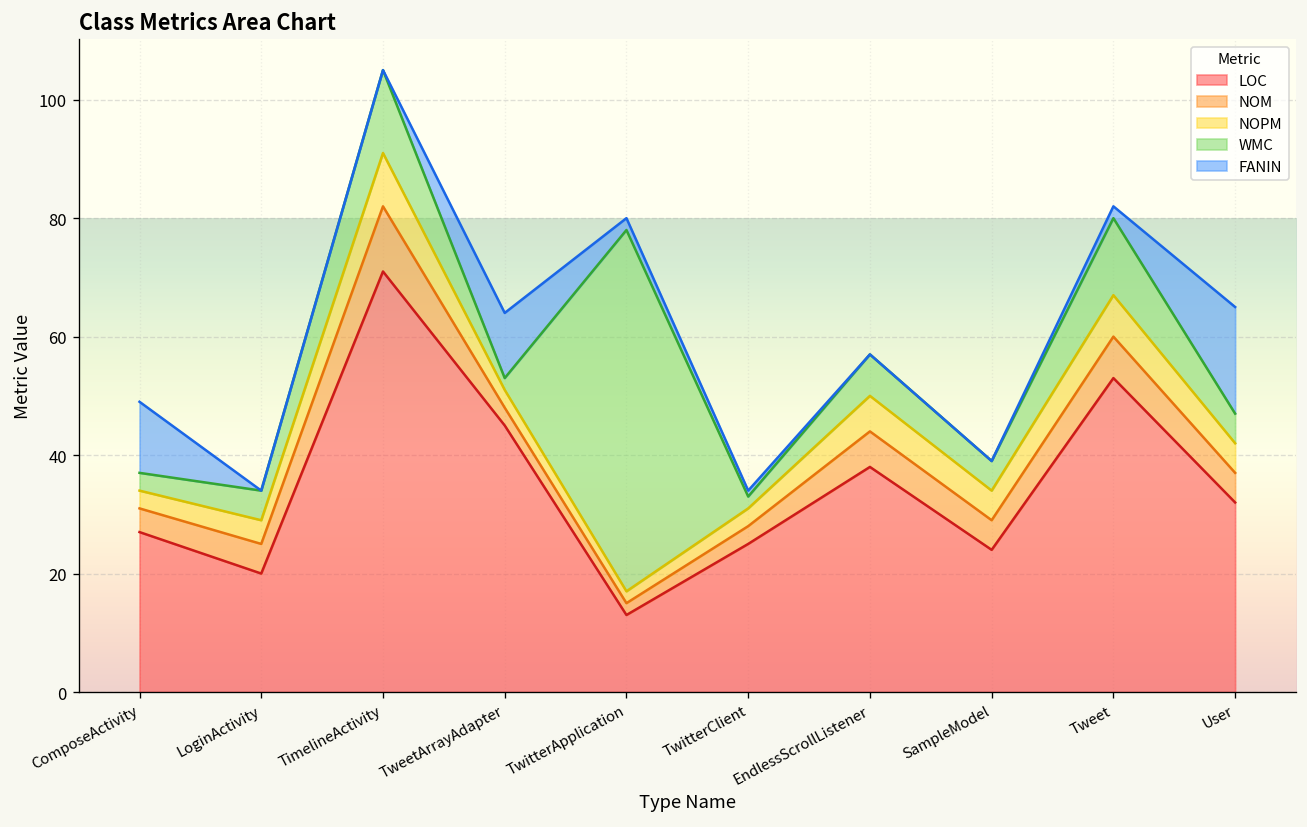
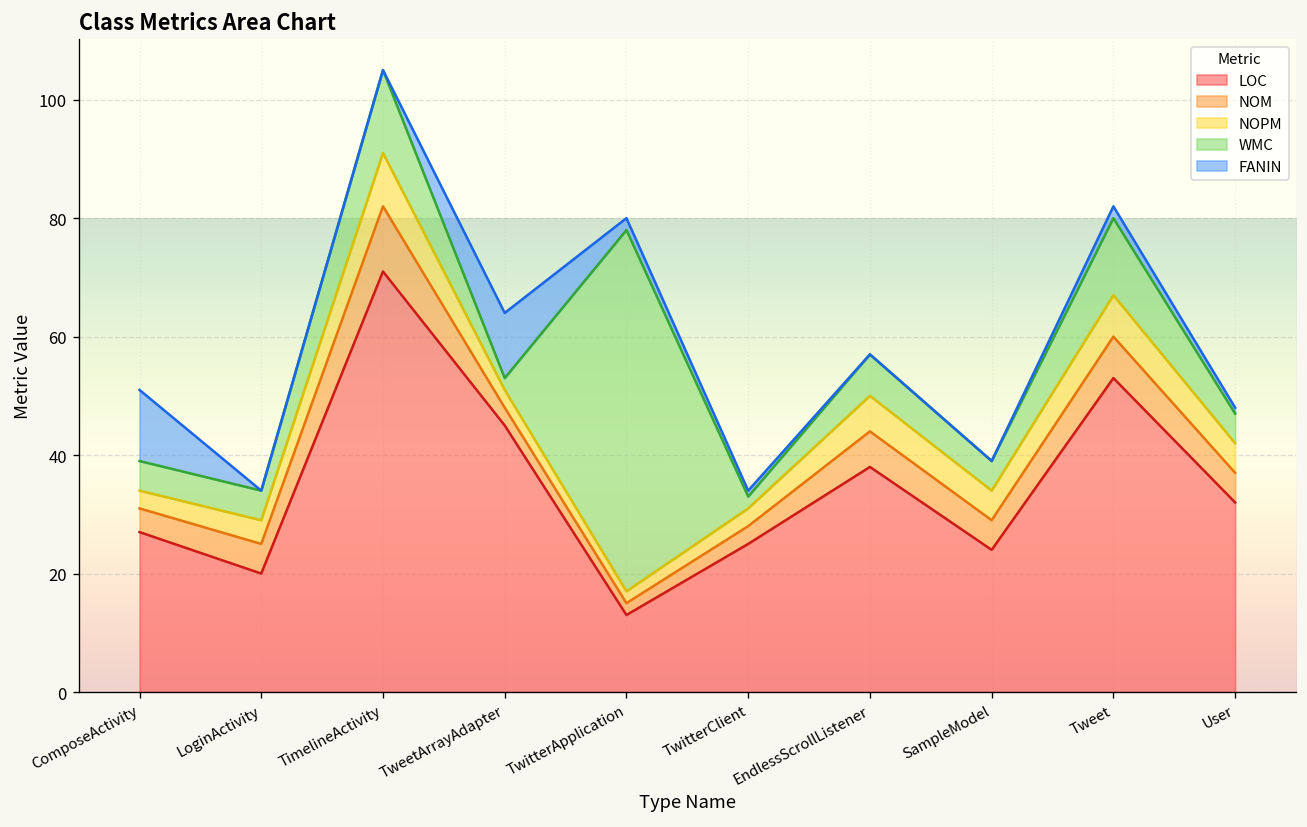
WMC, ComposeActivity: 3 -> 5
FANIN, User: 18 -> 1
